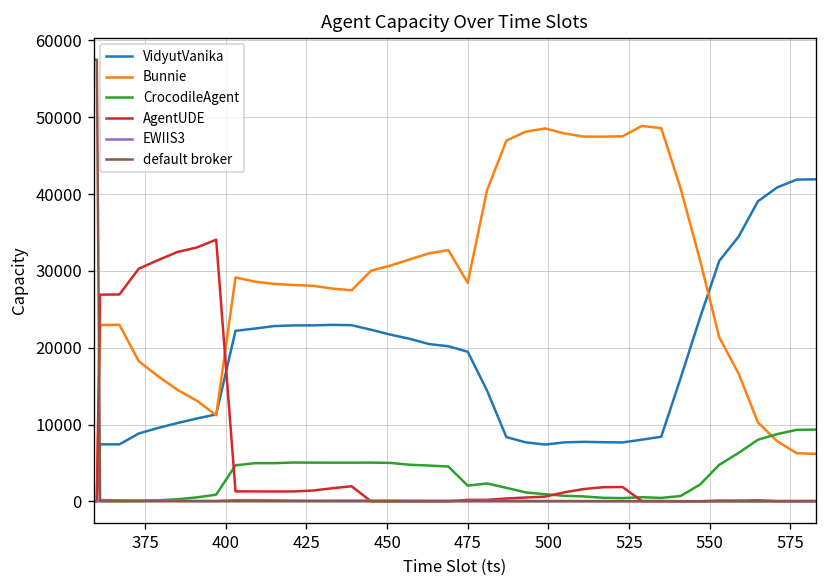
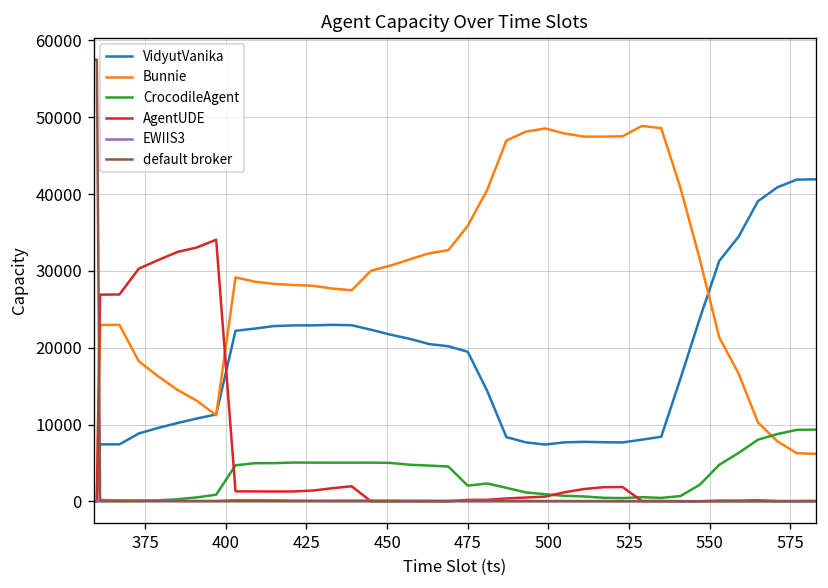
Bunnie, 475: 28000 -> 36000
